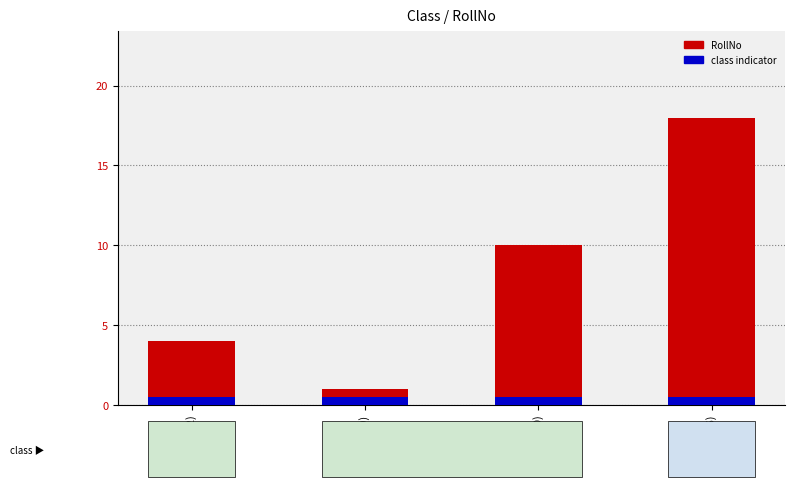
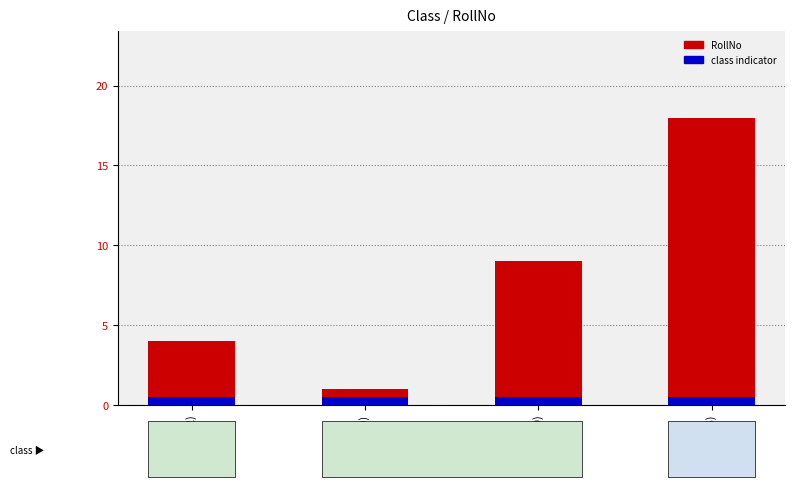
RollNo, kim (10): 10 -> 9
